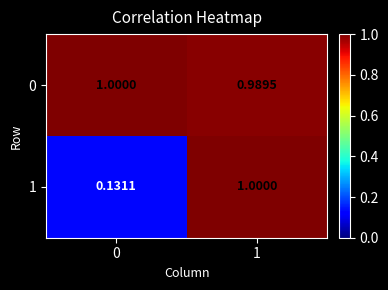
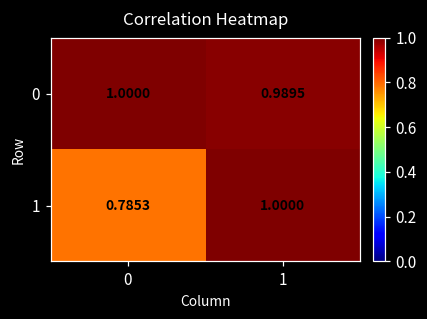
1, 0: 0.1311 -> 0.7853
